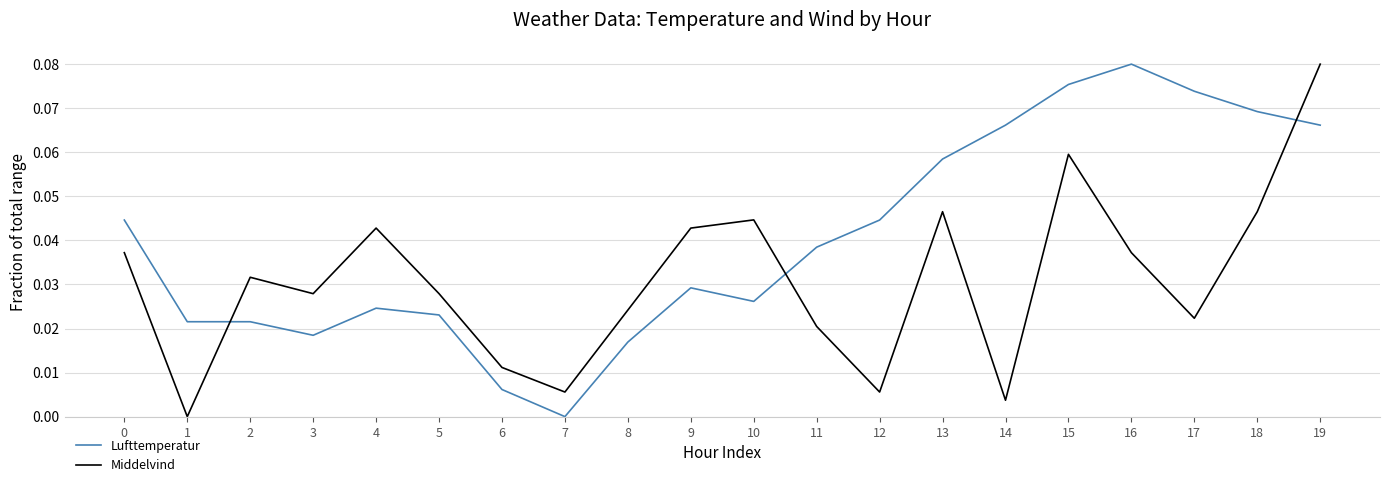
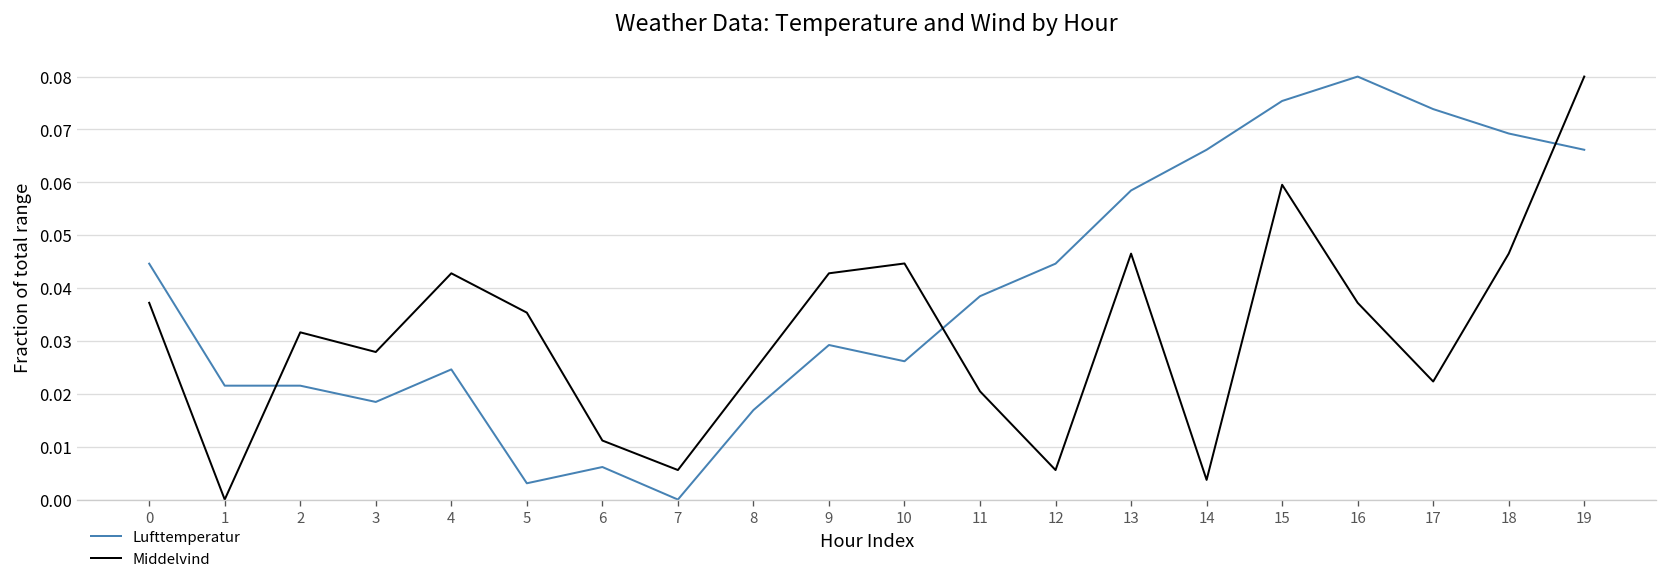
Lufttemperatur, 5: 0.023 -> 0.003
Middelvind, 5: 0.028 -> 0.035
